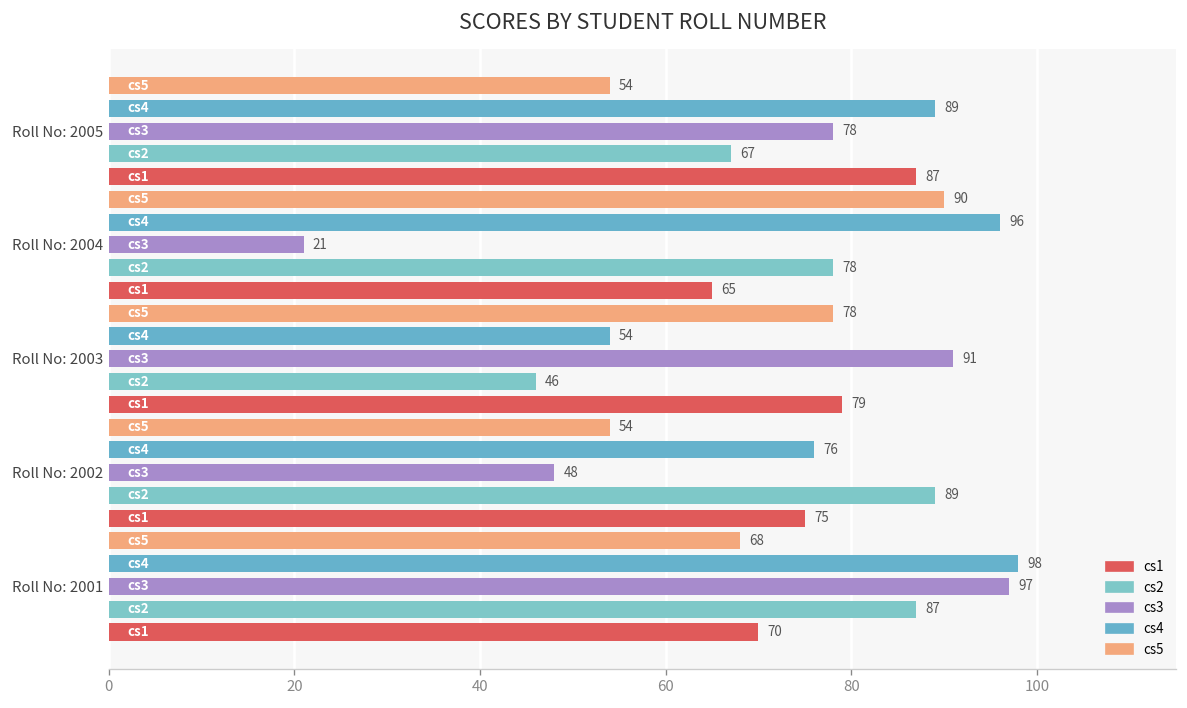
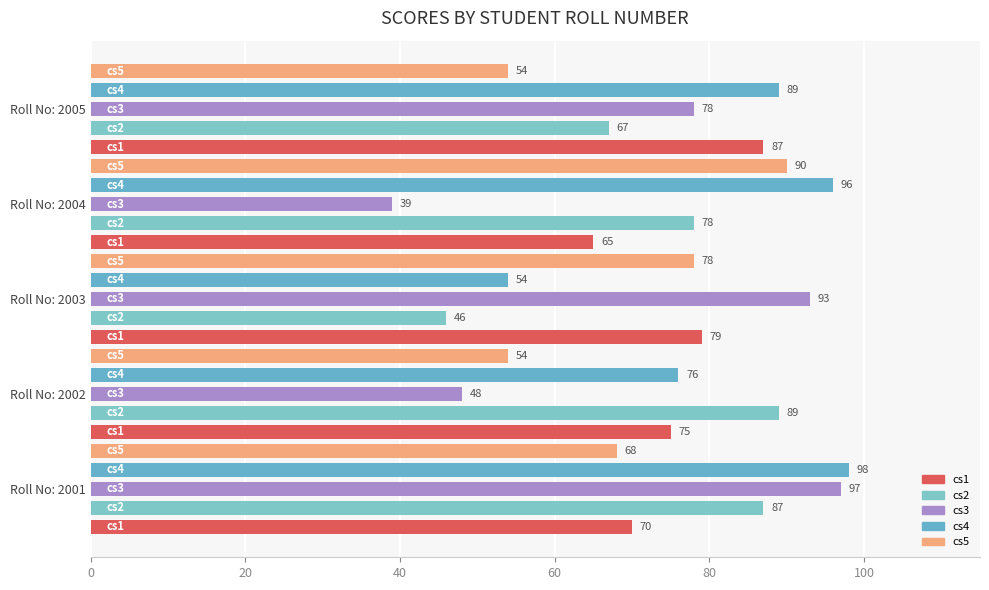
Roll No: 2004: 21 -> 39
Roll No: 2003: 91 -> 93
